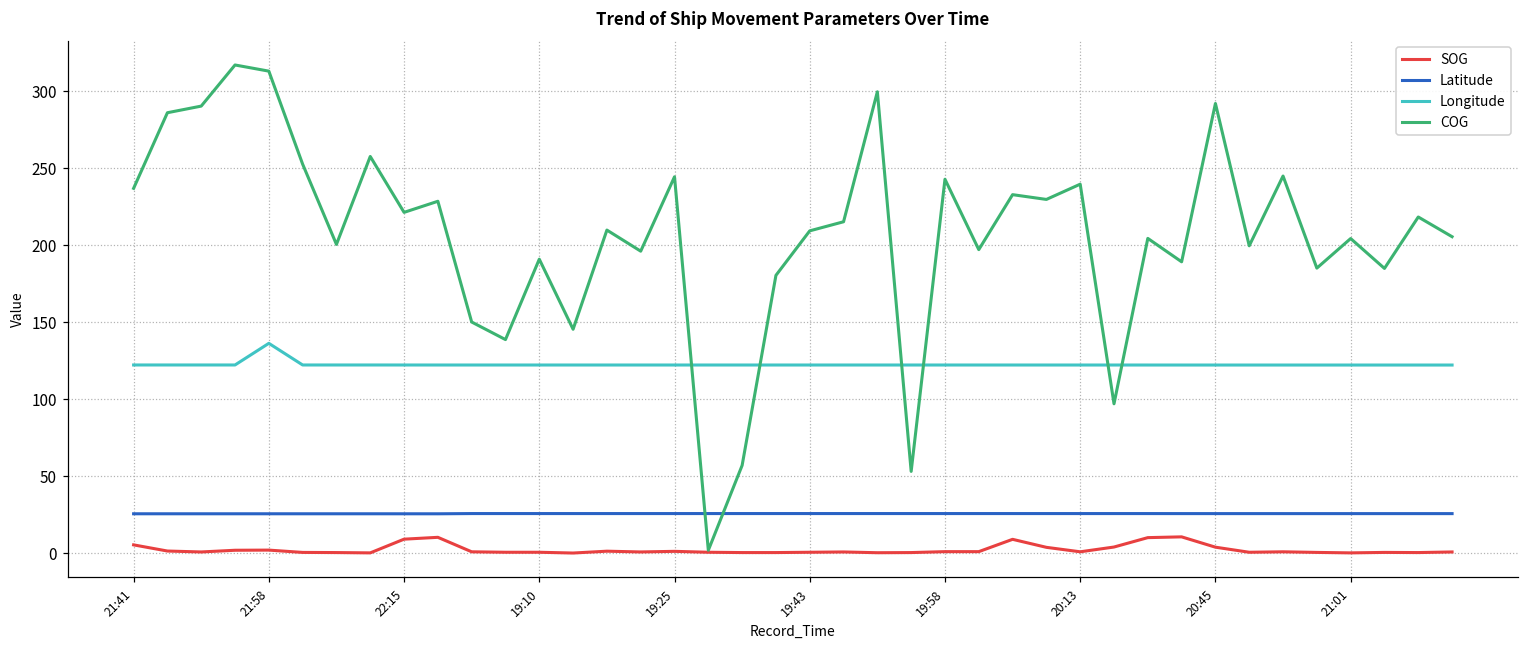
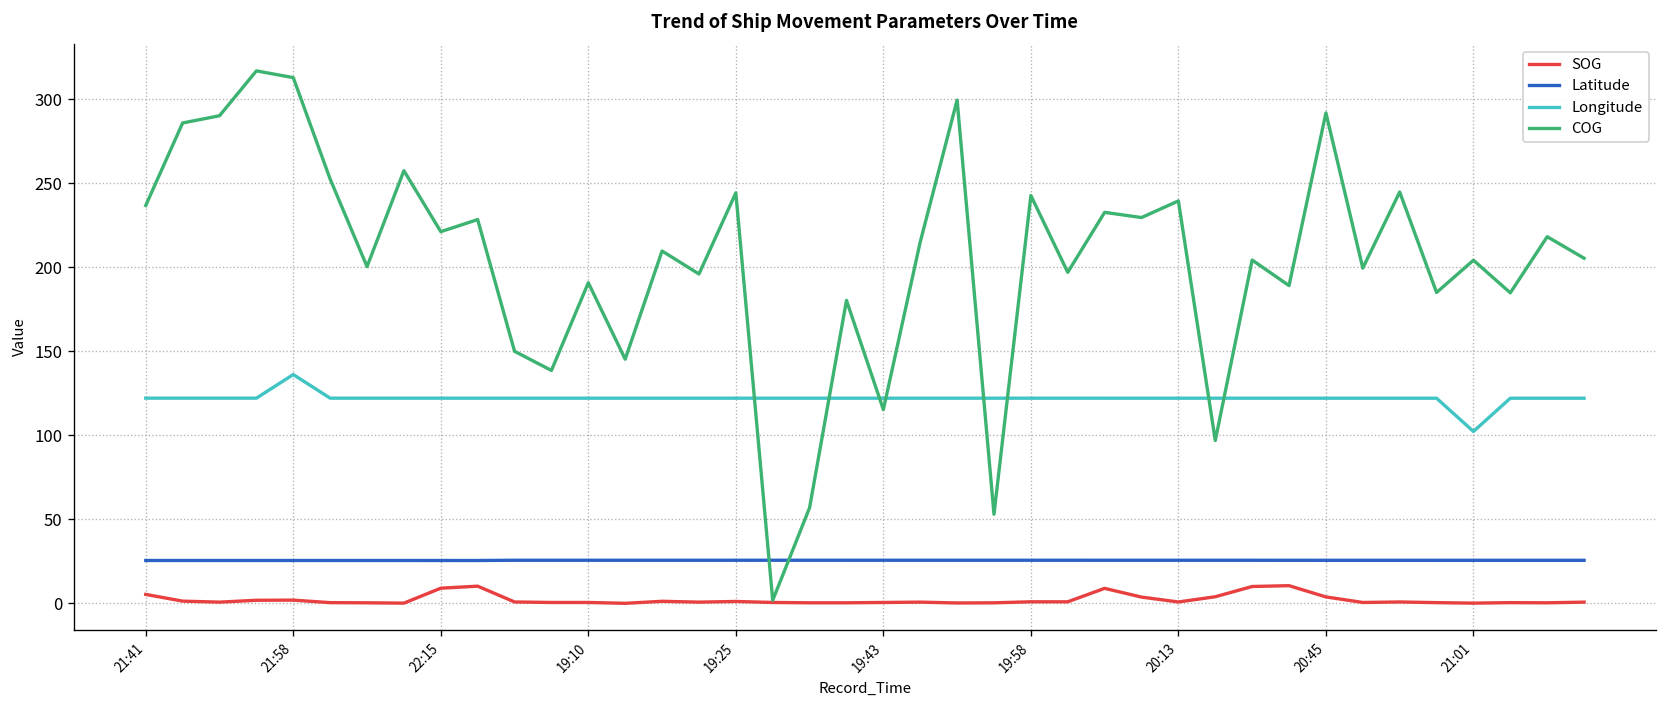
COG, 19:43: 209 -> 115
Longitude, 21:01: 122 -> 102
